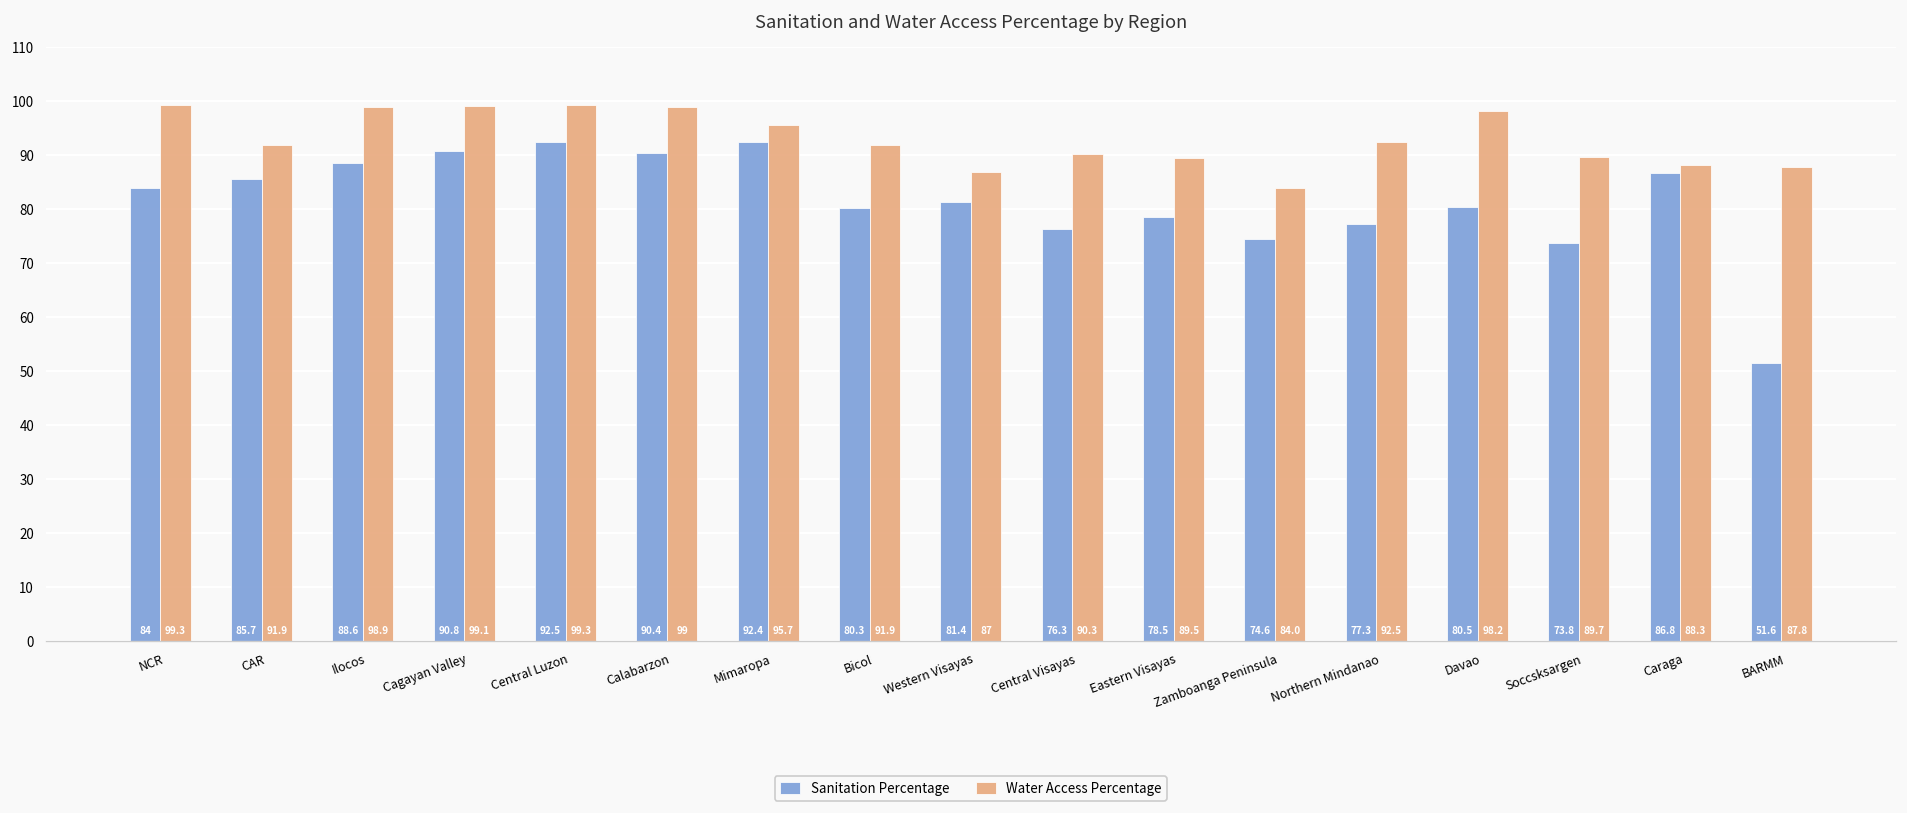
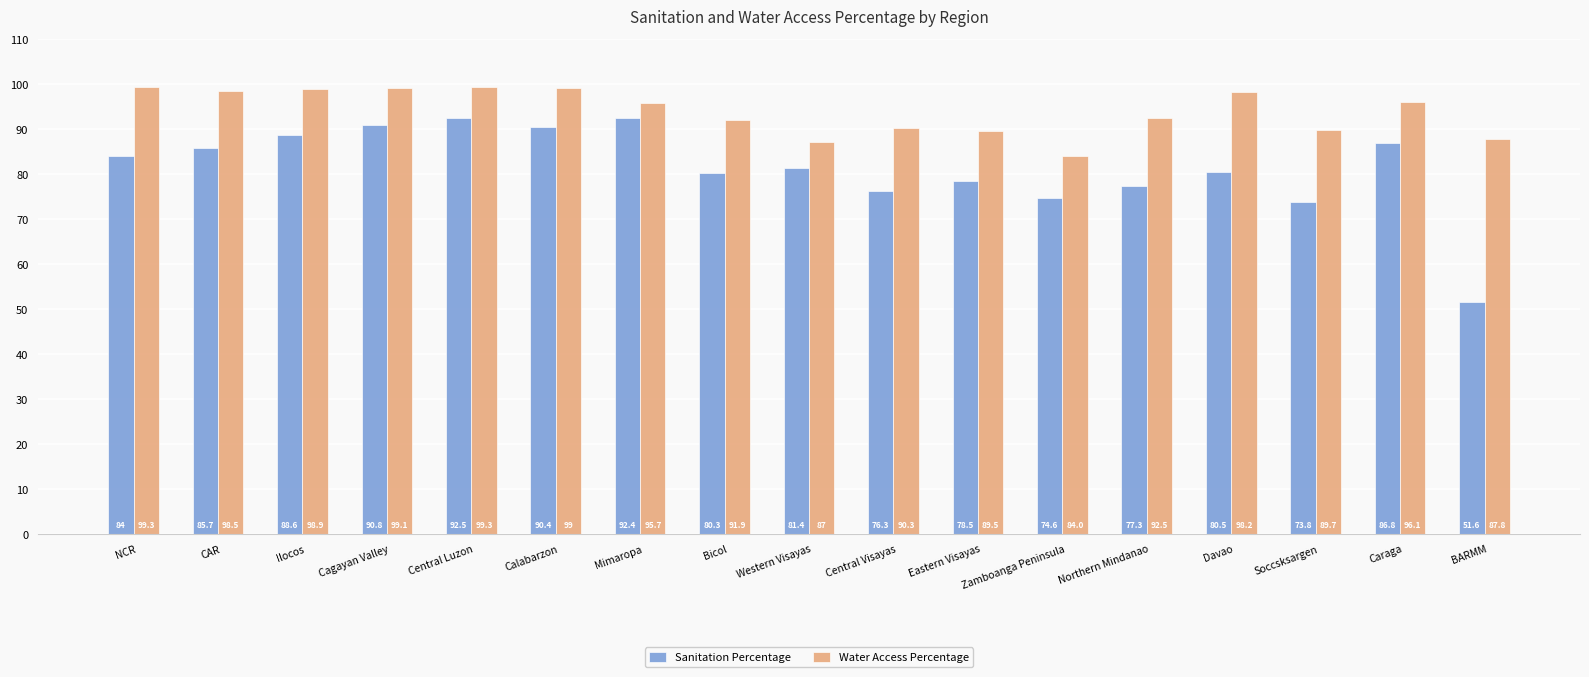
Water Access Percentage, CAR: 91.9 -> 98.5
Water Access Percentage, Caraga: 88.3 -> 96.1
